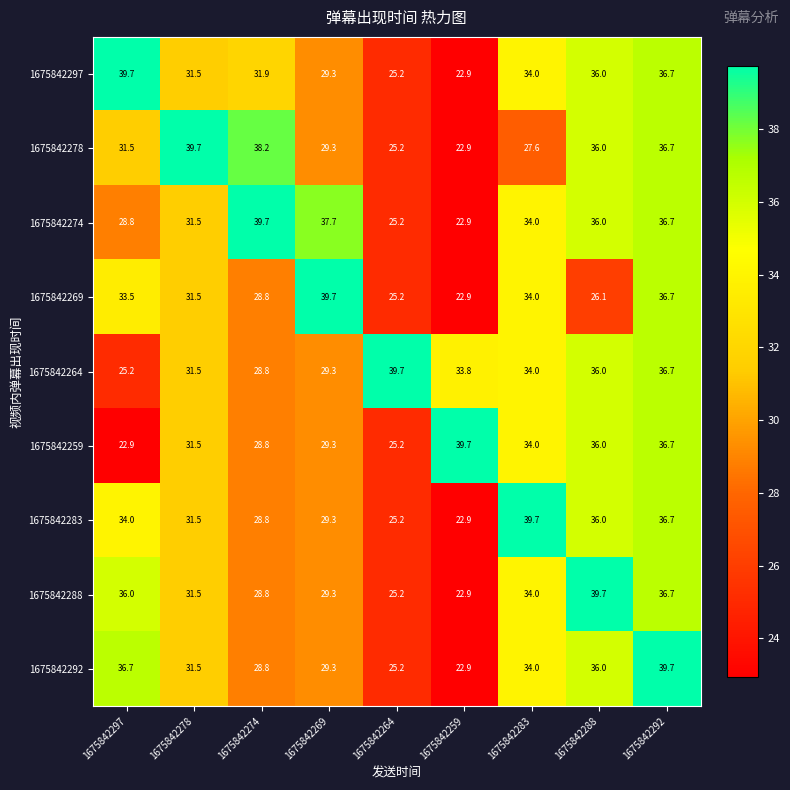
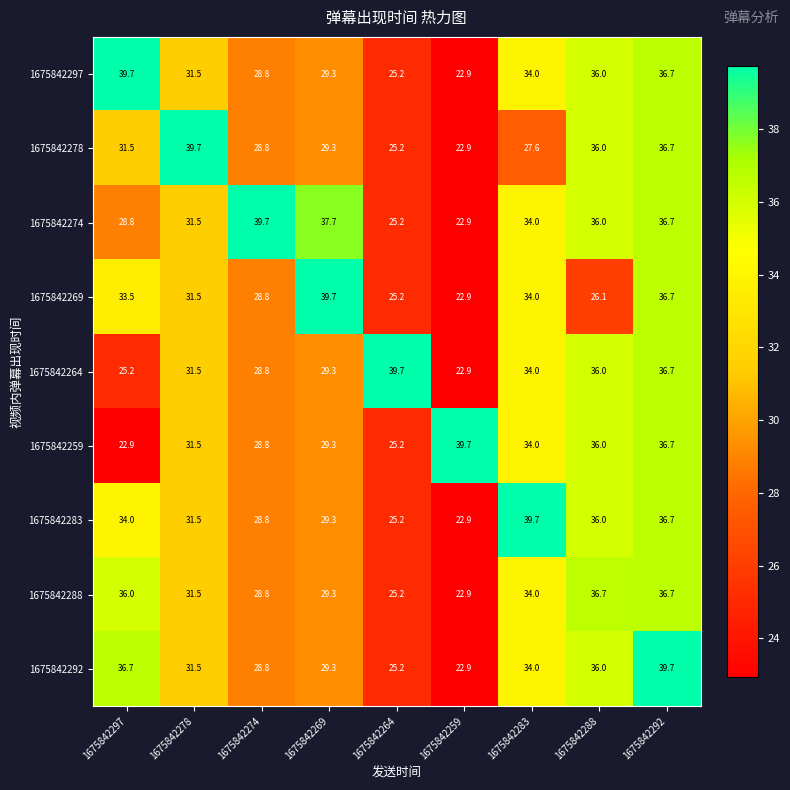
1675842297, 1675842274: 31.9 -> 28.8
1675842278, 1675842274: 38.2 -> 28.8
1675842264, 1675842259: 33.8 -> 22.9
1675842288, 1675842288: 39.7 -> 36.7
